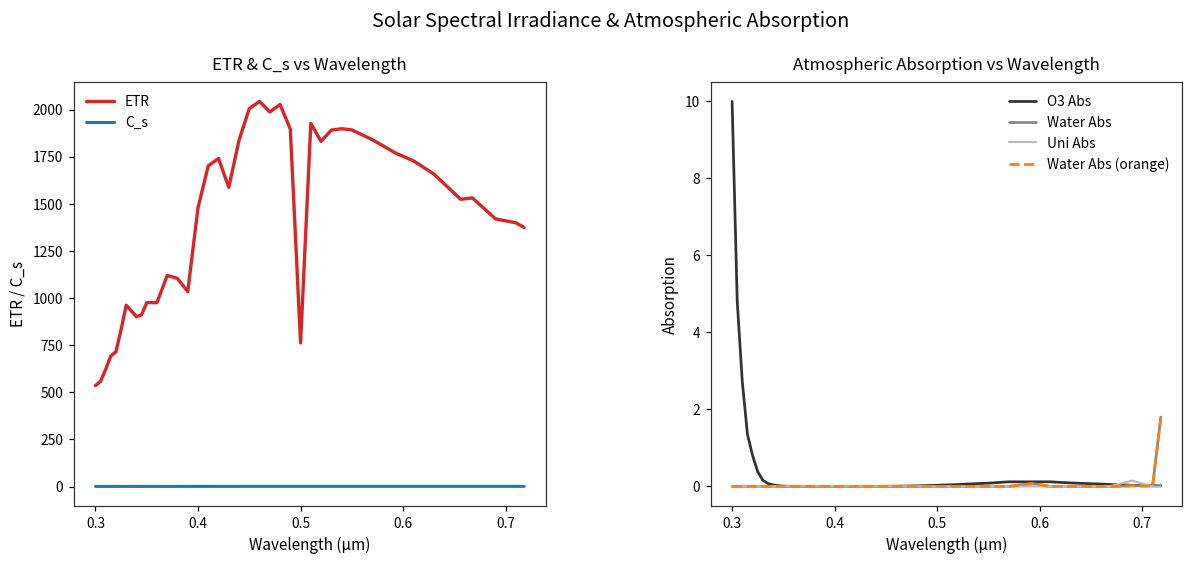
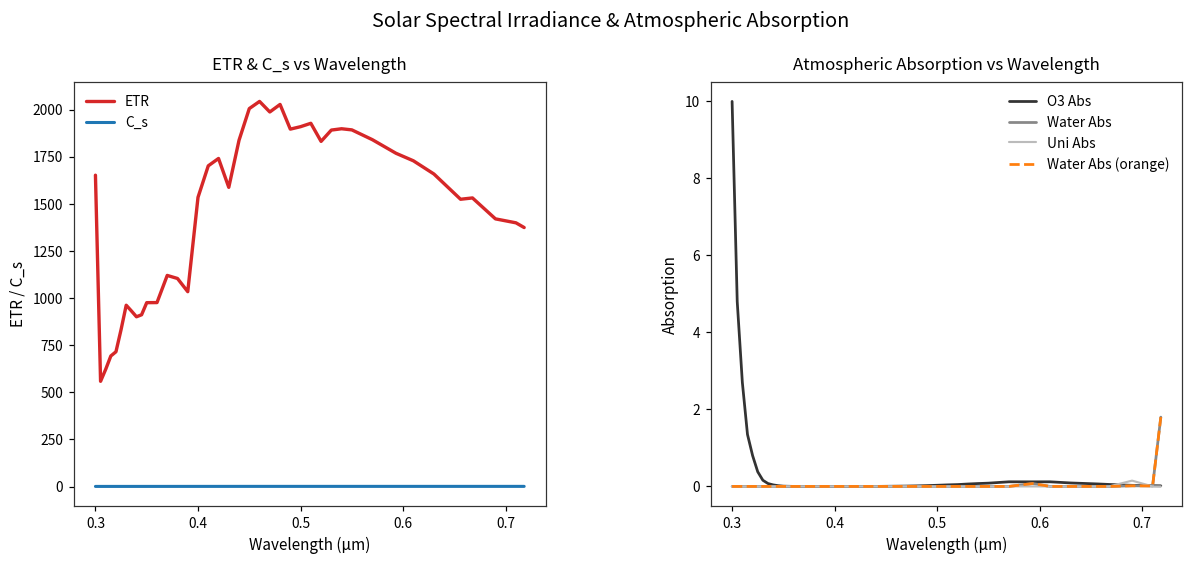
ETR & C_s vs Wavelength, ETR, 0.3: 540 -> 1650
ETR & C_s vs Wavelength, ETR, 0.4: 1480 -> 1530
ETR & C_s vs Wavelength, ETR, 0.5: 760 -> 1910
